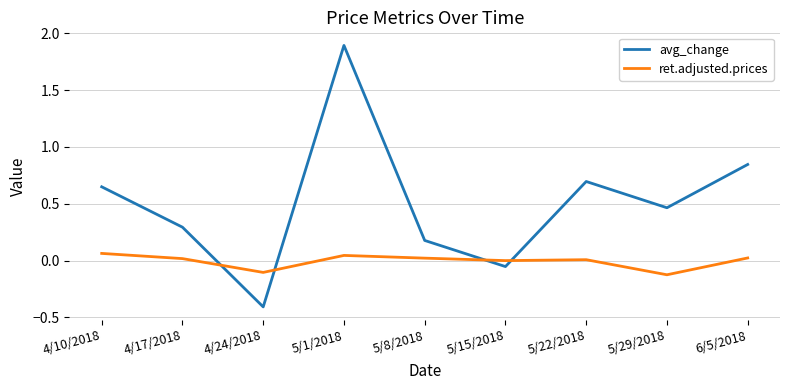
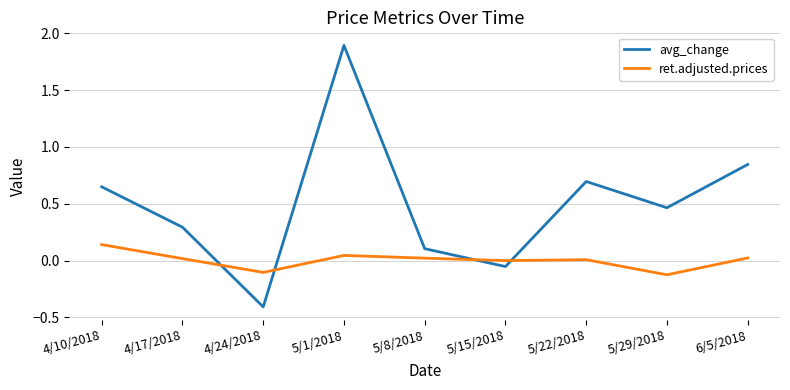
ret.adjusted.prices, 4/10/2018: 0.06 -> 0.14
avg_change, 5/8/2018: 0.18 -> 0.11
